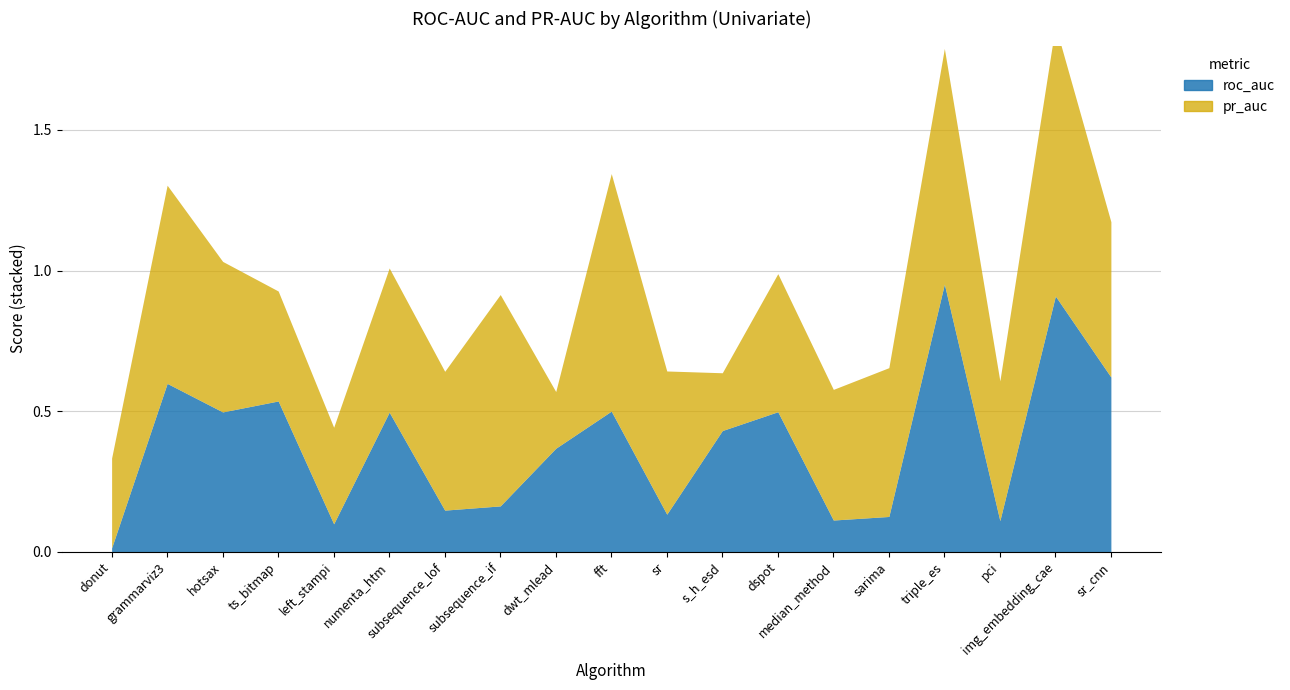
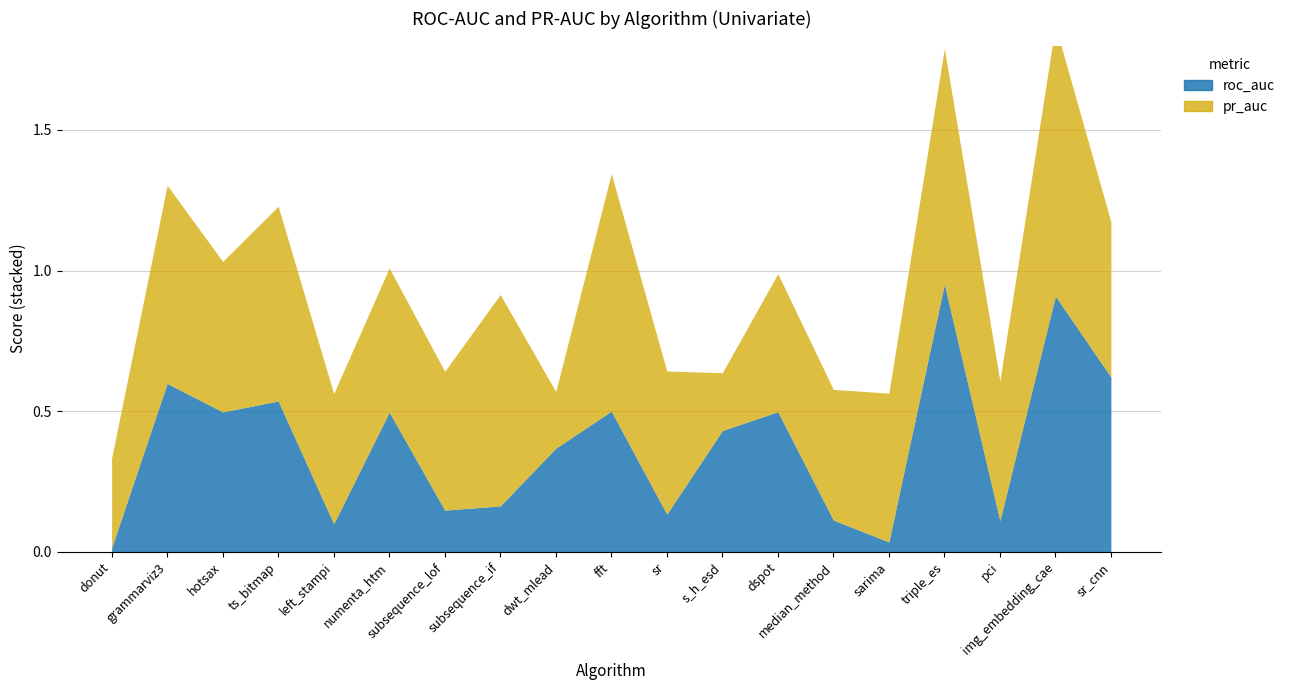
pr_auc, ts_bitmap: 0.39 -> 0.69
pr_auc, left_stampi: 0.34 -> 0.46
roc_auc, sarima: 0.13 -> 0.03
